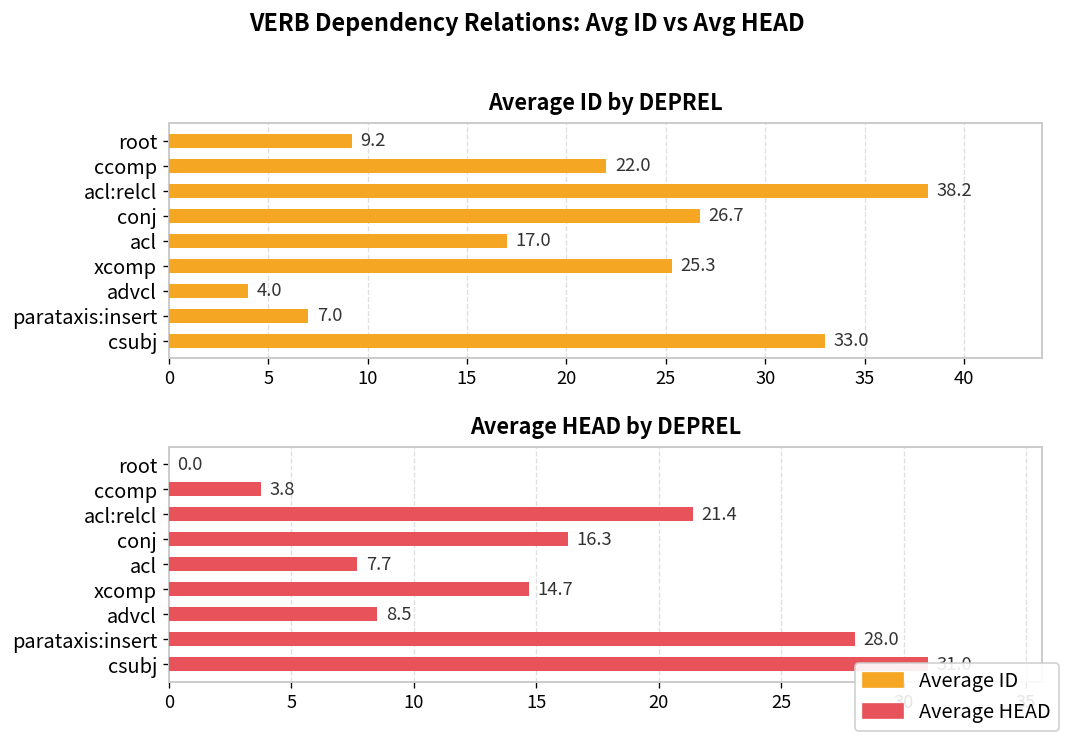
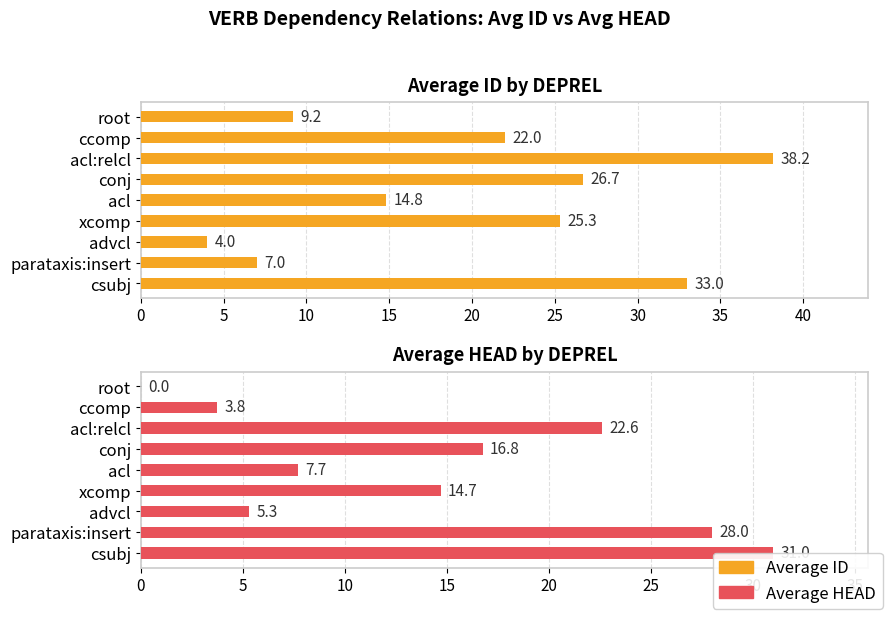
Average ID by DEPREL, acl: 17.0 -> 14.8
Average HEAD by DEPREL, acl:relcl: 21.4 -> 22.6
Average HEAD by DEPREL, conj: 16.3 -> 16.8
Average HEAD by DEPREL, advcl: 8.5 -> 5.3
